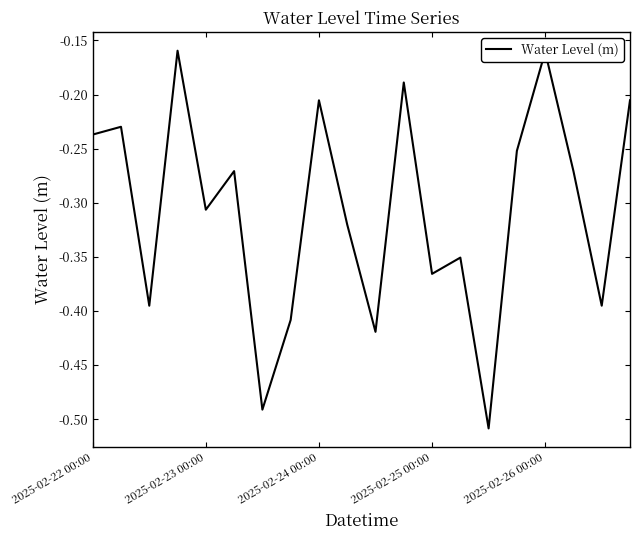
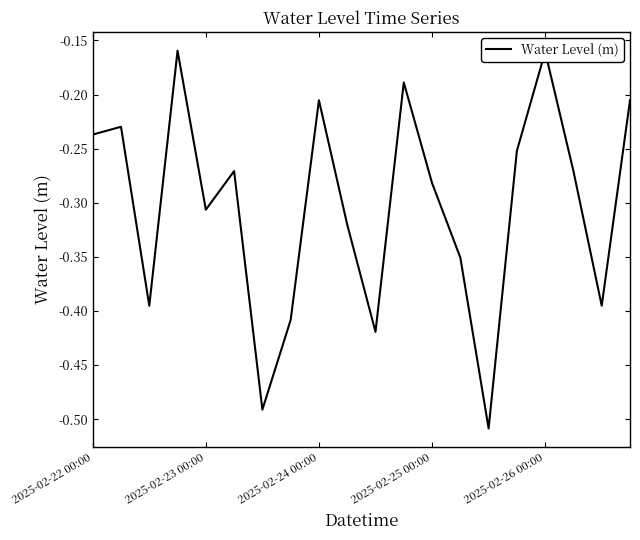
2025-02-25 00:00: -0.366 -> -0.282
